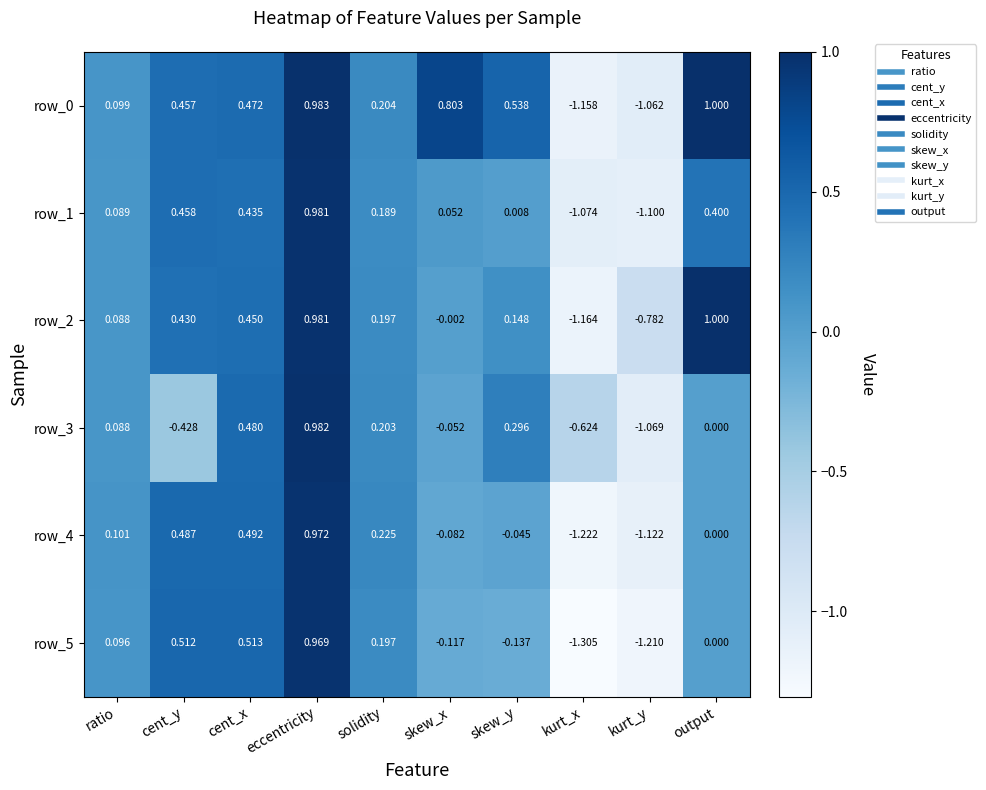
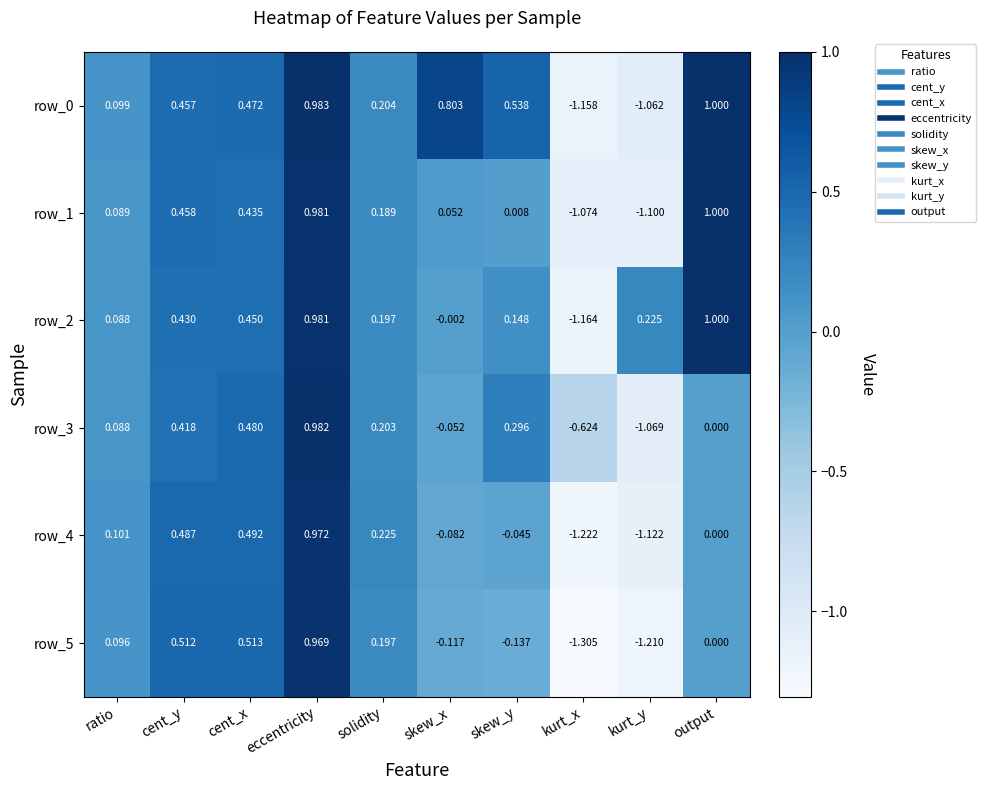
row_1, output: 0.400 -> 1.000
row_2, kurt_y: -0.782 -> 0.225
row_3, cent_y: -0.428 -> 0.418
